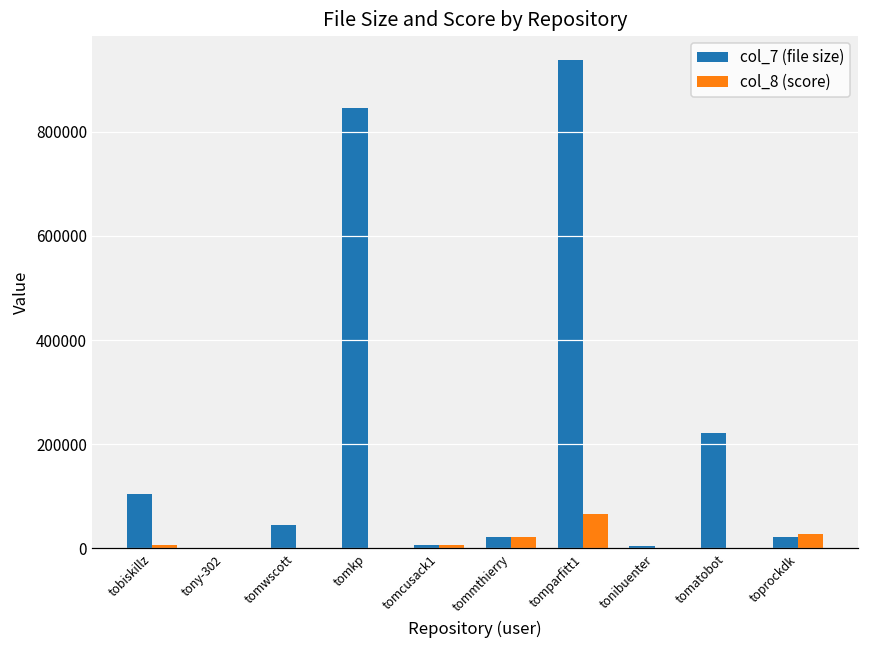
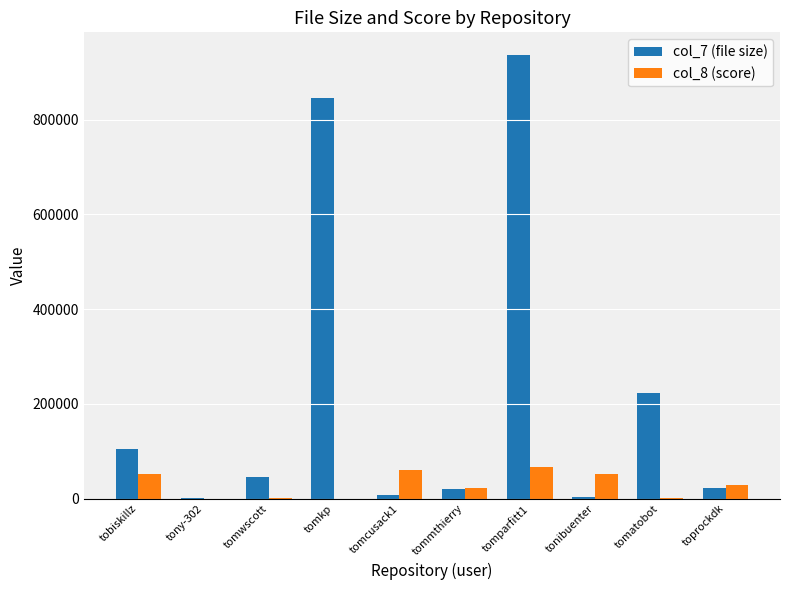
col_8 (score), tobiskillz: 10000 -> 50000
col_8 (score), tomcusack1: 10000 -> 60000
col_8 (score), tonibuenter: 0 -> 50000
